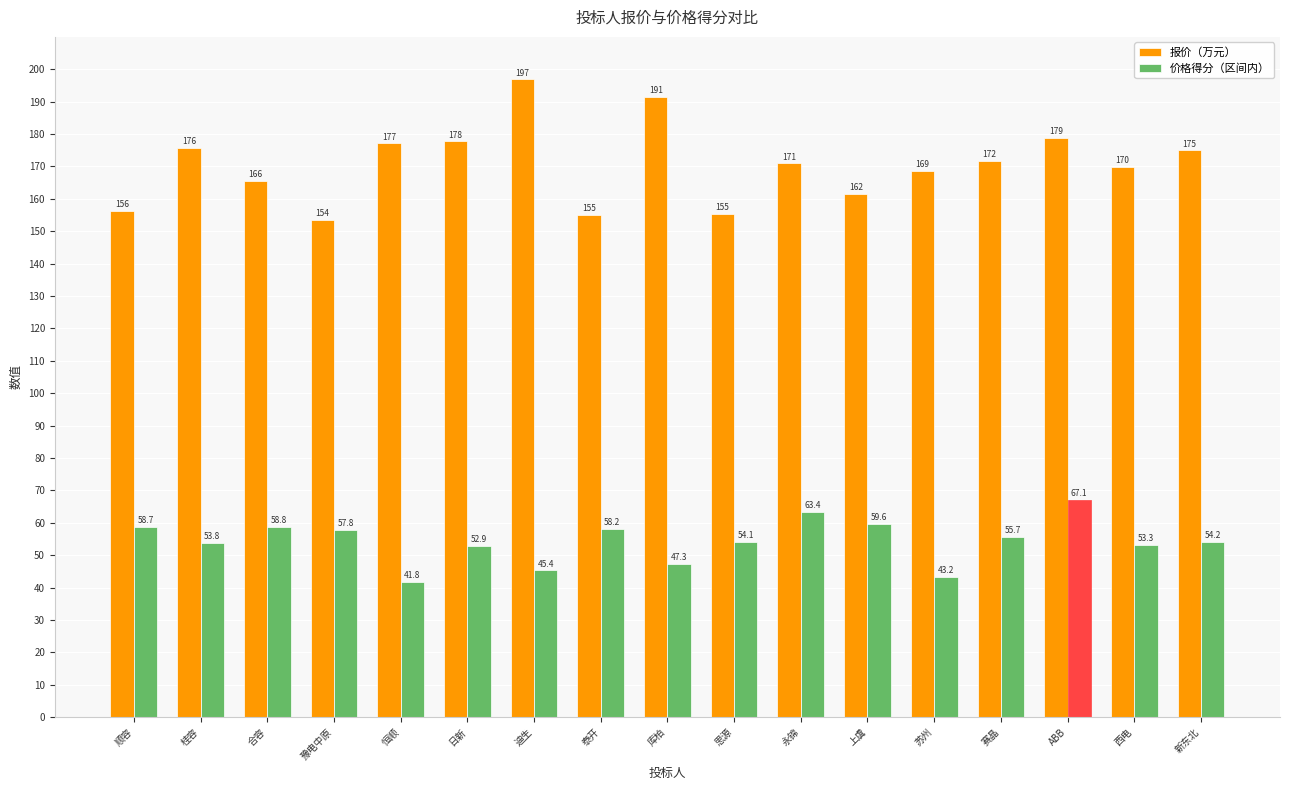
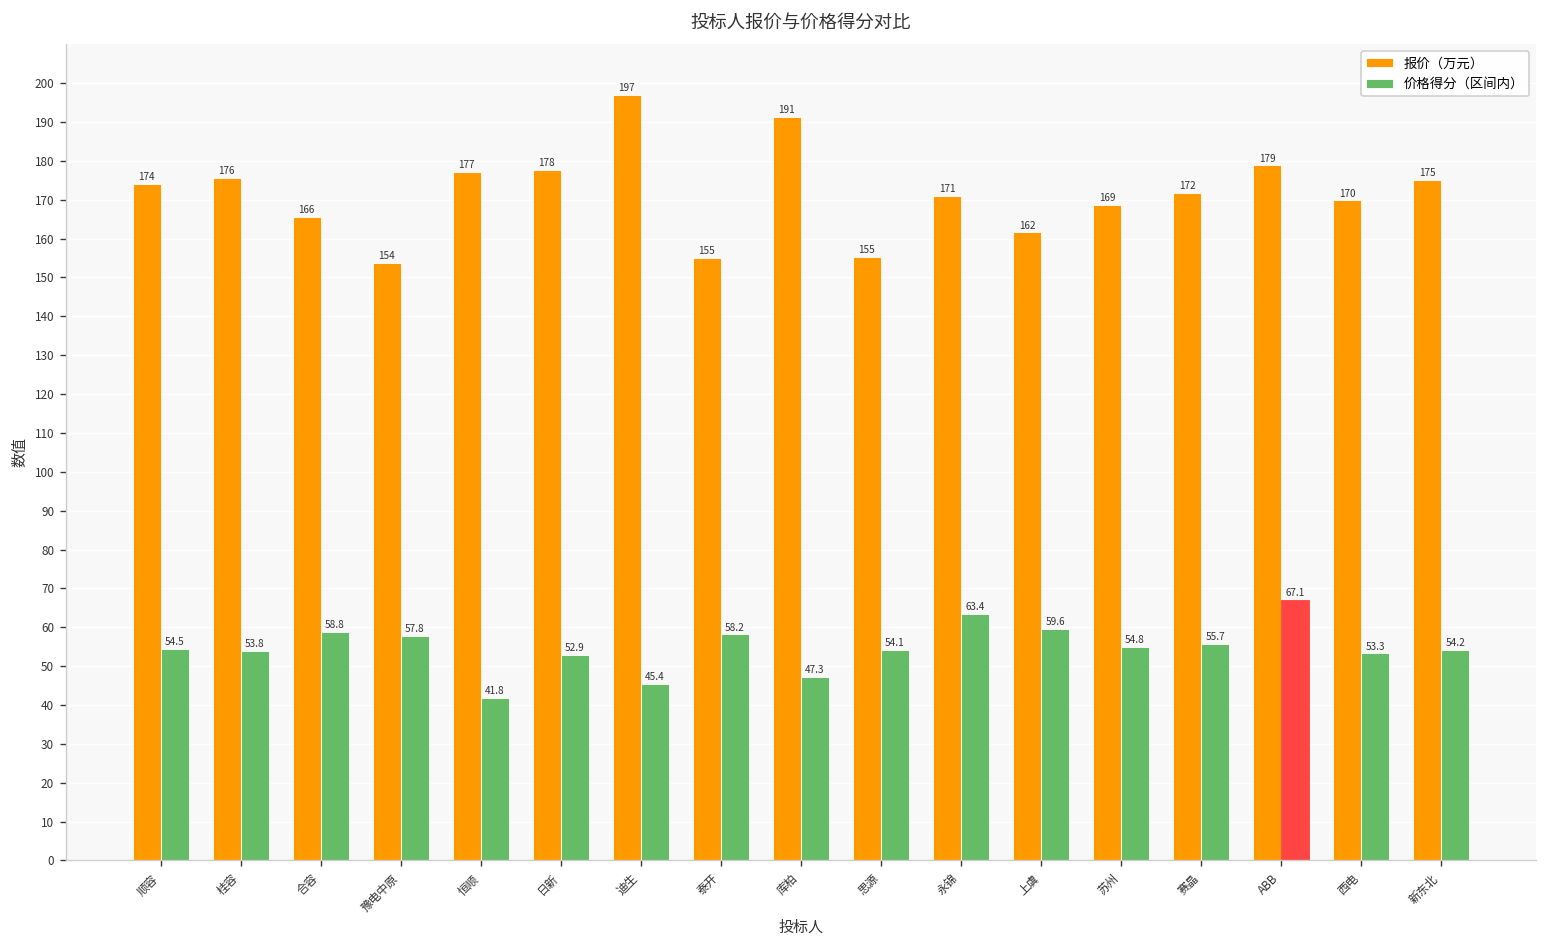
报价（万元）, 顺容: 156 -> 174
价格得分（区间内）, 顺容: 58.7 -> 54.5
价格得分（区间内）, 苏州: 43.2 -> 54.8
